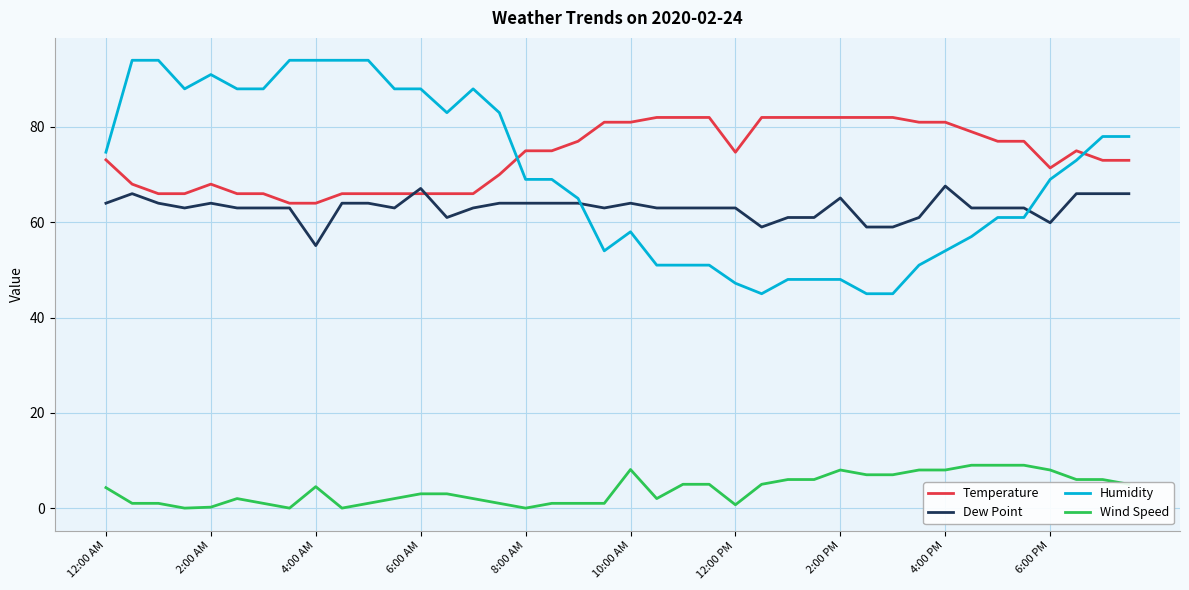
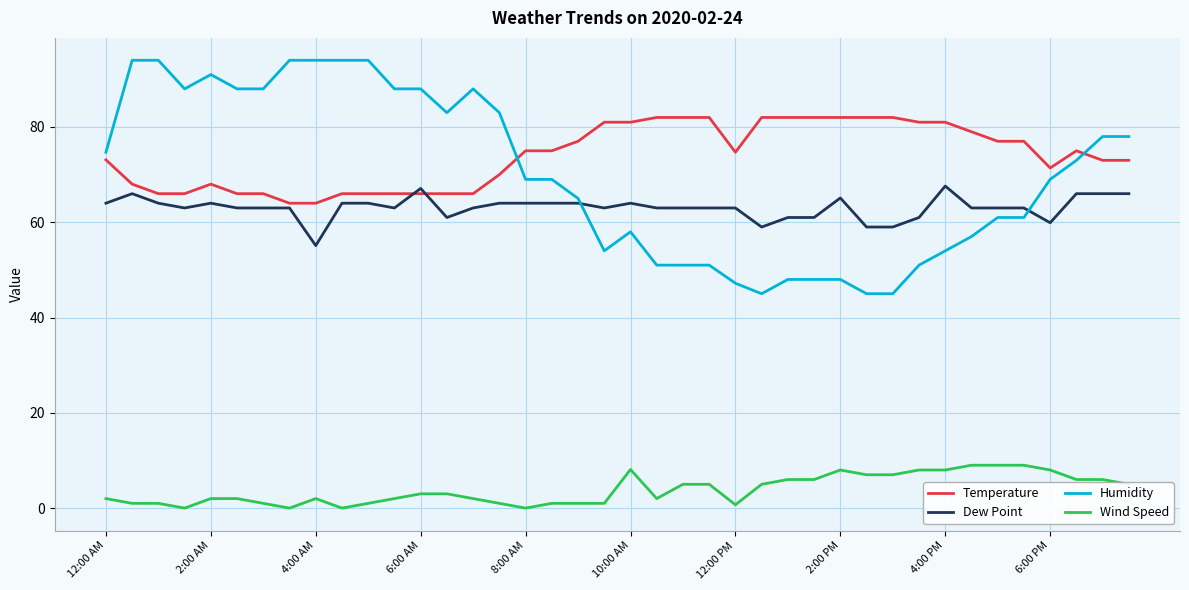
Wind Speed, 12:00 AM: 4 -> 2
Wind Speed, 2:00 AM: 0 -> 2
Wind Speed, 4:00 AM: 5 -> 2
